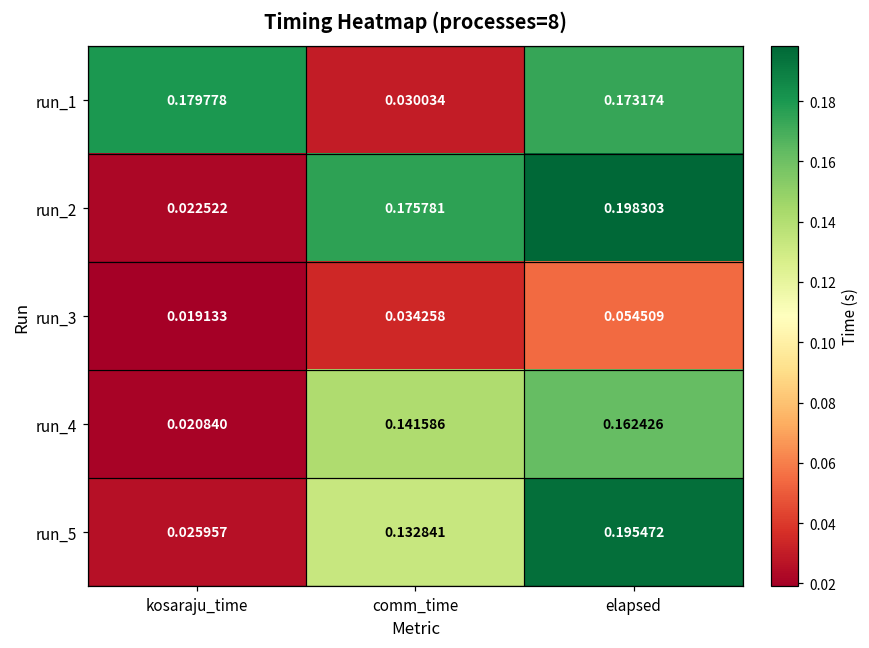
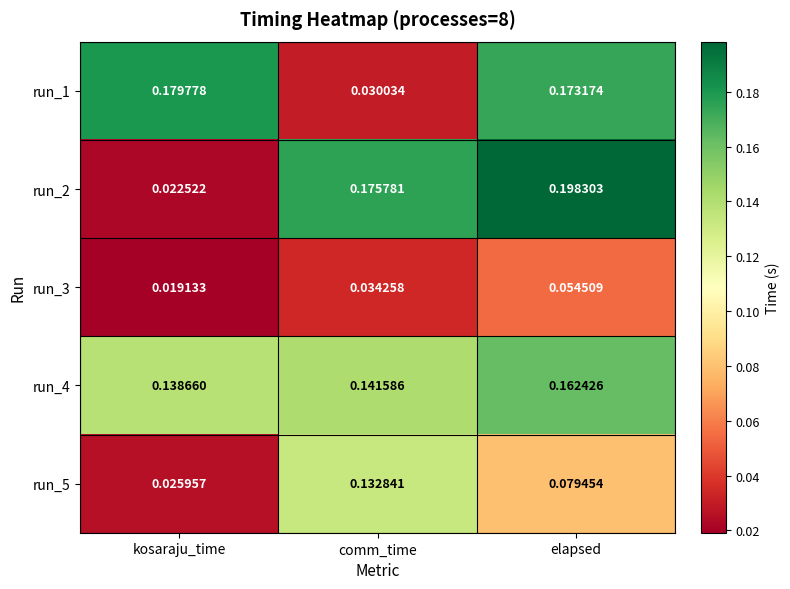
run_4, kosaraju_time: 0.020840 -> 0.138660
run_5, elapsed: 0.195472 -> 0.079454
